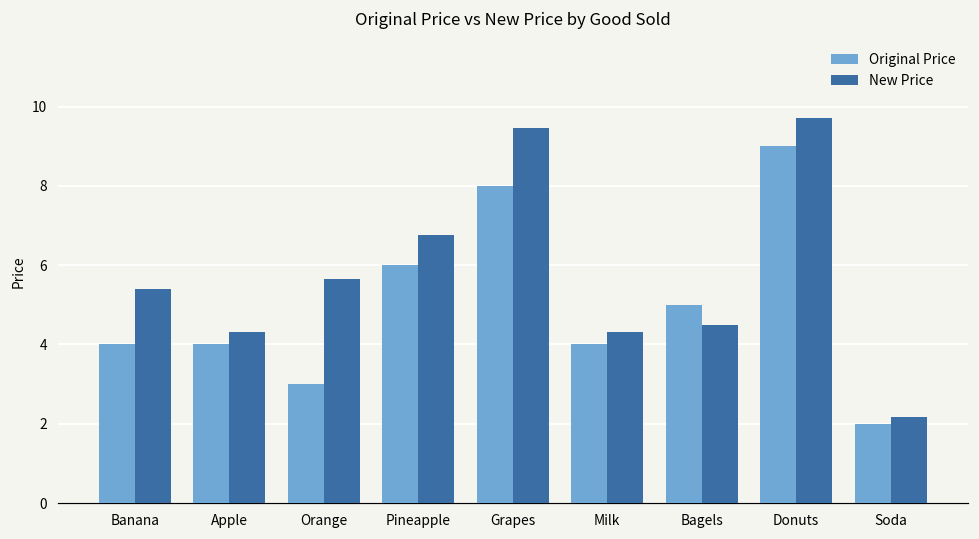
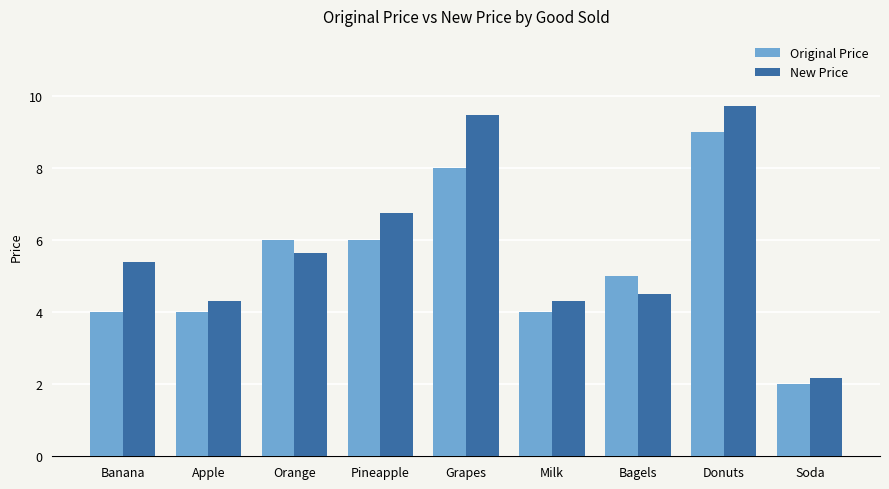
Original Price, Orange: 3 -> 6
